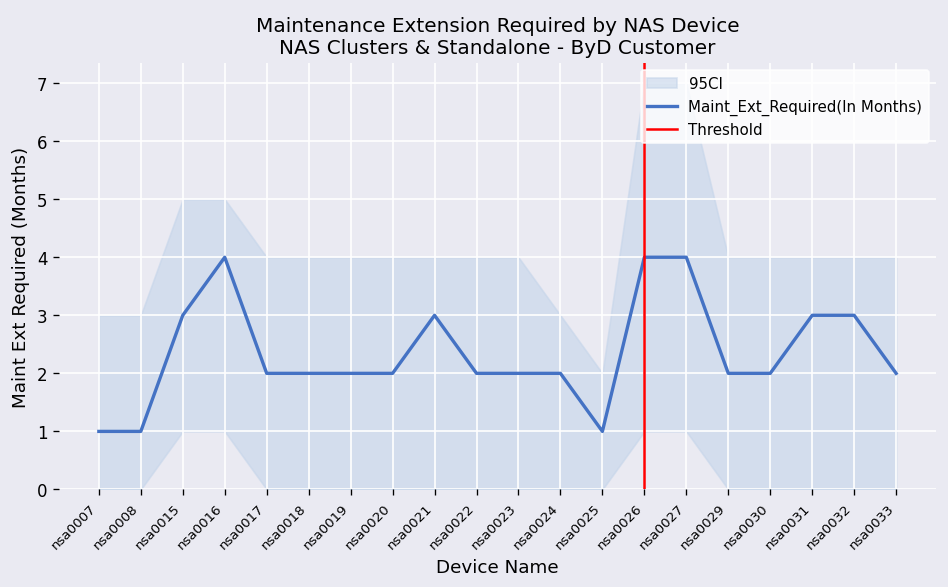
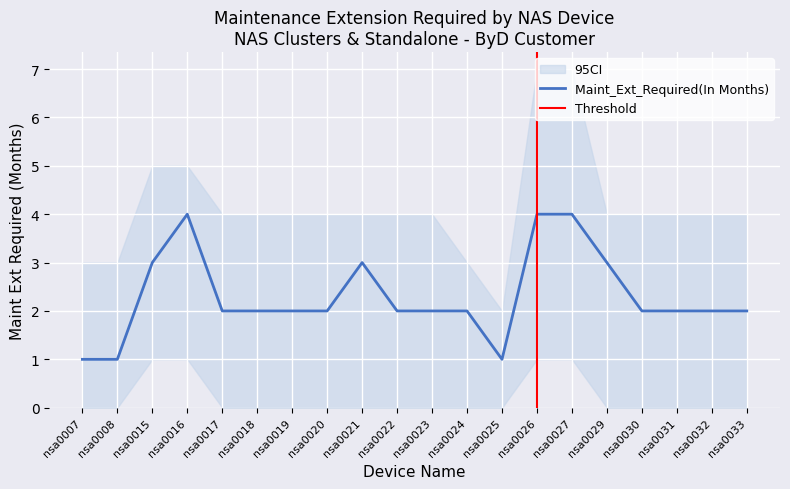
Maint_Ext_Required(In Months), nsa0029: 2 -> 3
Maint_Ext_Required(In Months), nsa0031: 3 -> 2
Maint_Ext_Required(In Months), nsa0032: 3 -> 2
